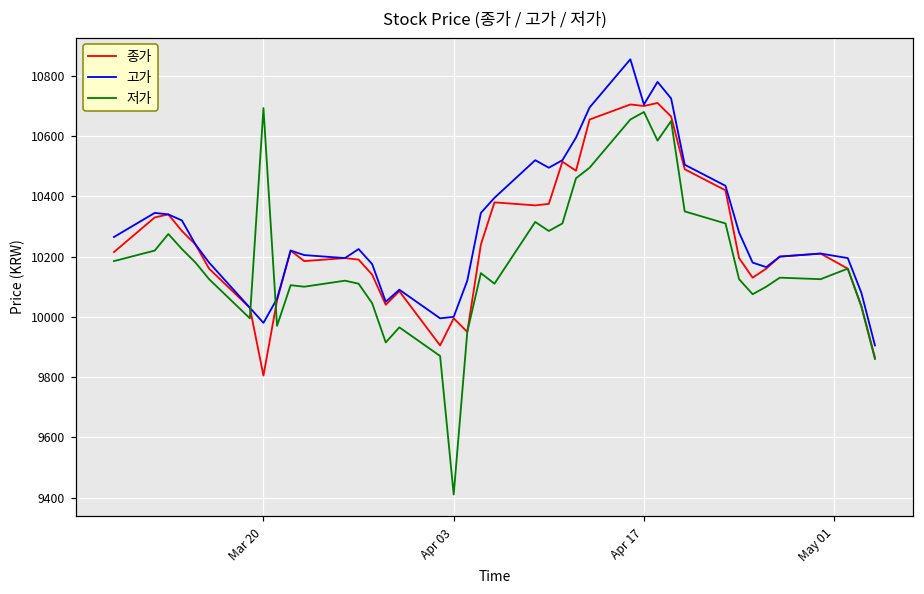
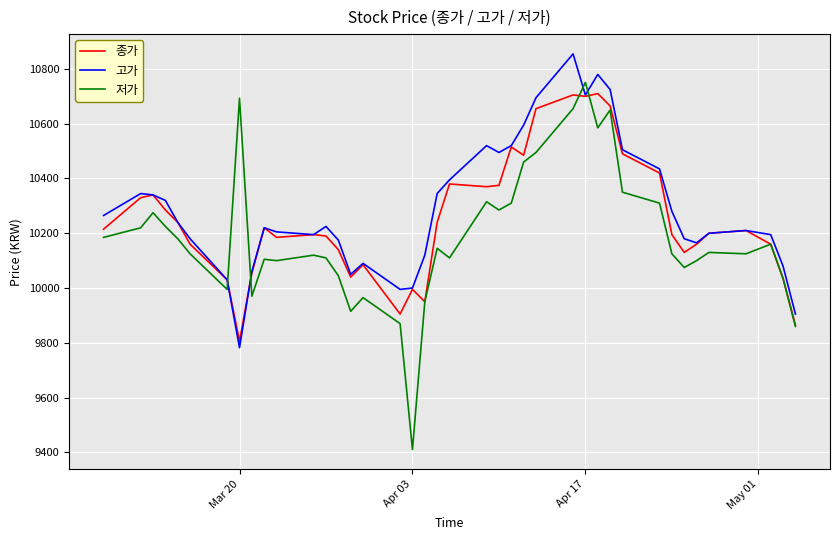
고가, Mar 20: 9980 -> 9780
저가, Apr 17: 10680 -> 10750
